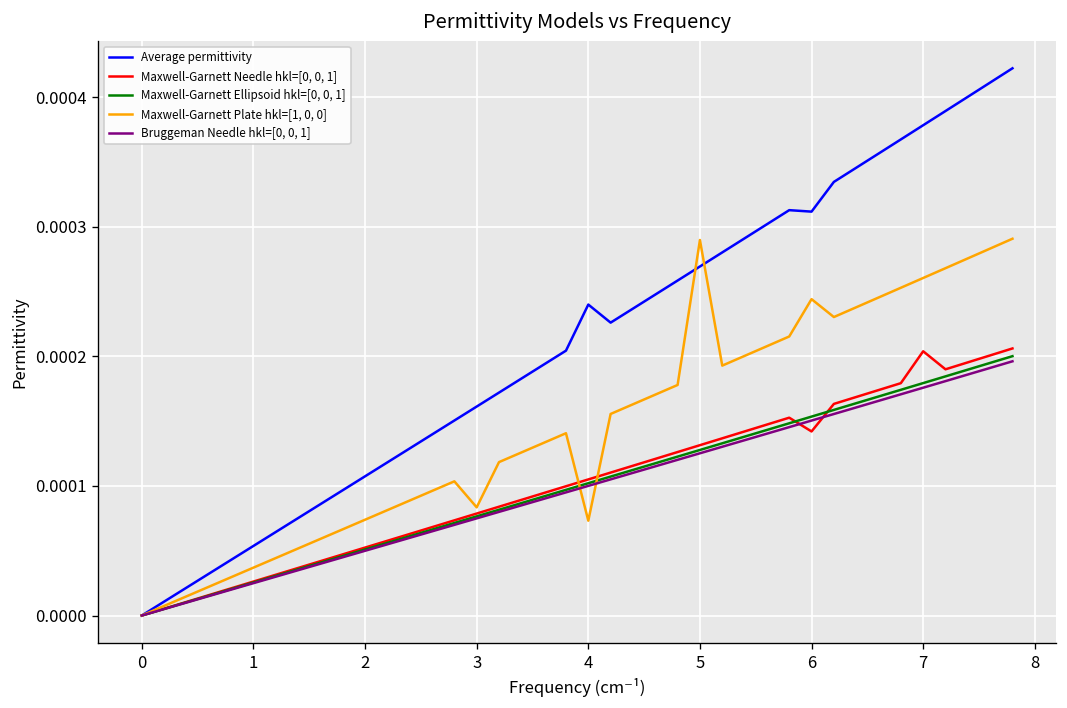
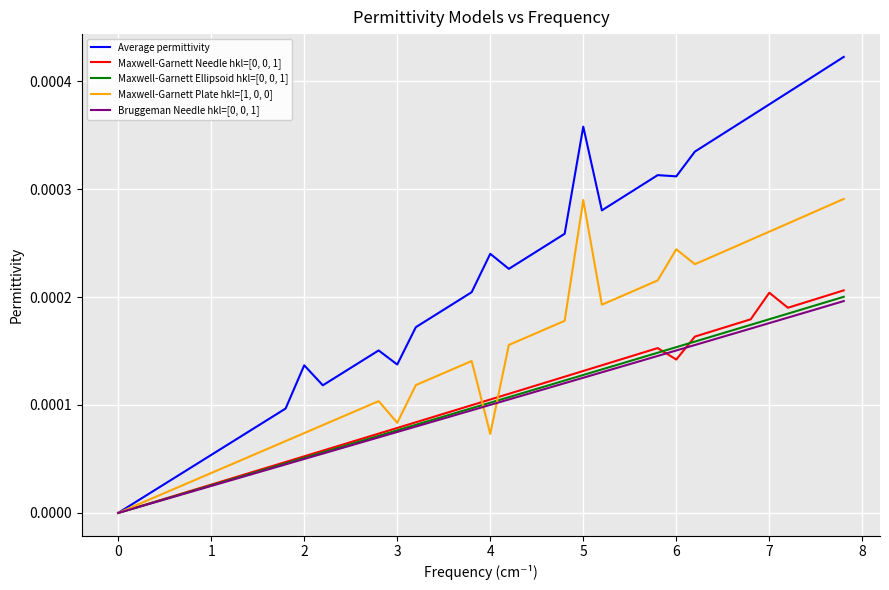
Average permittivity, 2: 0.000107 -> 0.000137
Average permittivity, 3: 0.000161 -> 0.000138
Average permittivity, 5: 0.000269 -> 0.000358
